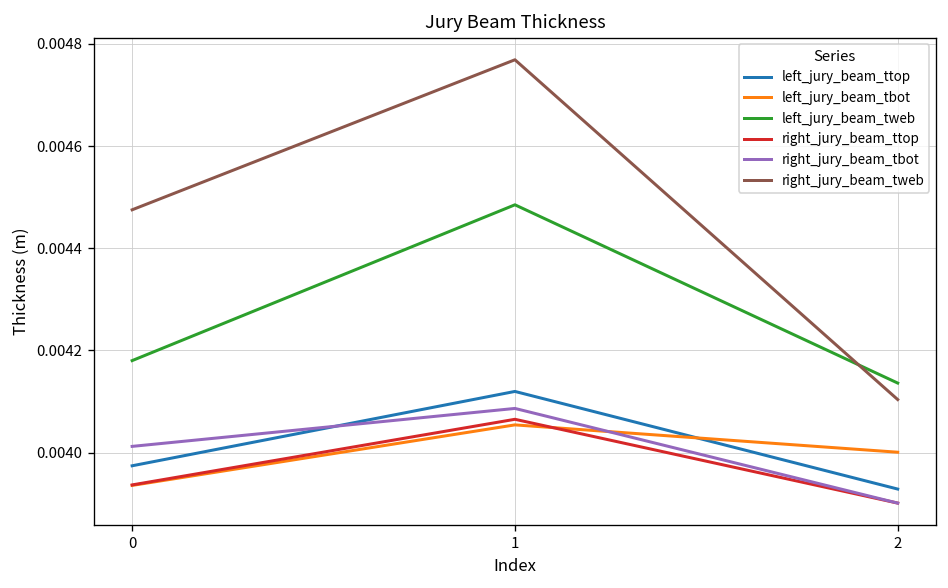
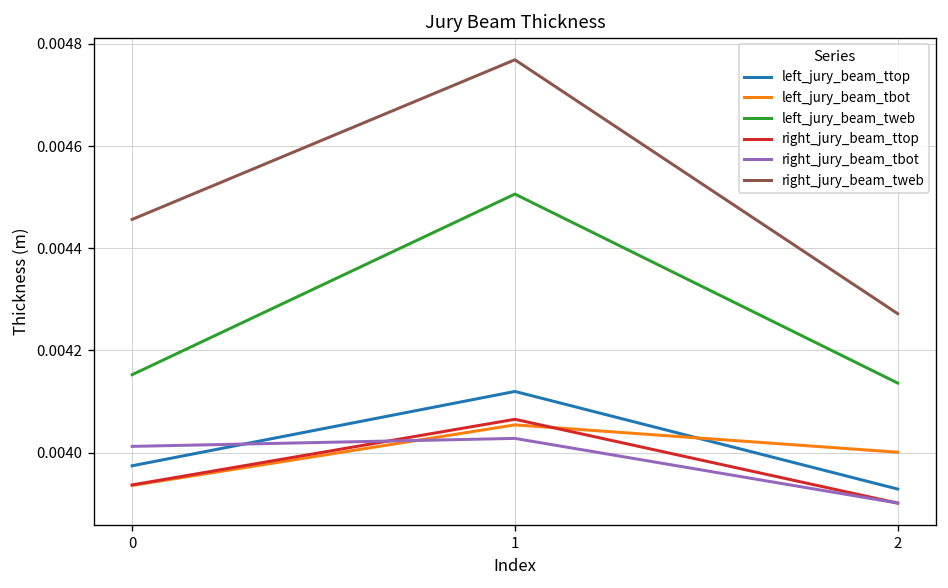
left_jury_beam_tweb, 0: 0.00418 -> 0.00415
right_jury_beam_tweb, 0: 0.00448 -> 0.00446
left_jury_beam_tweb, 1: 0.00449 -> 0.00451
right_jury_beam_tbot, 1: 0.00409 -> 0.00403
right_jury_beam_tweb, 2: 0.00410 -> 0.00427
